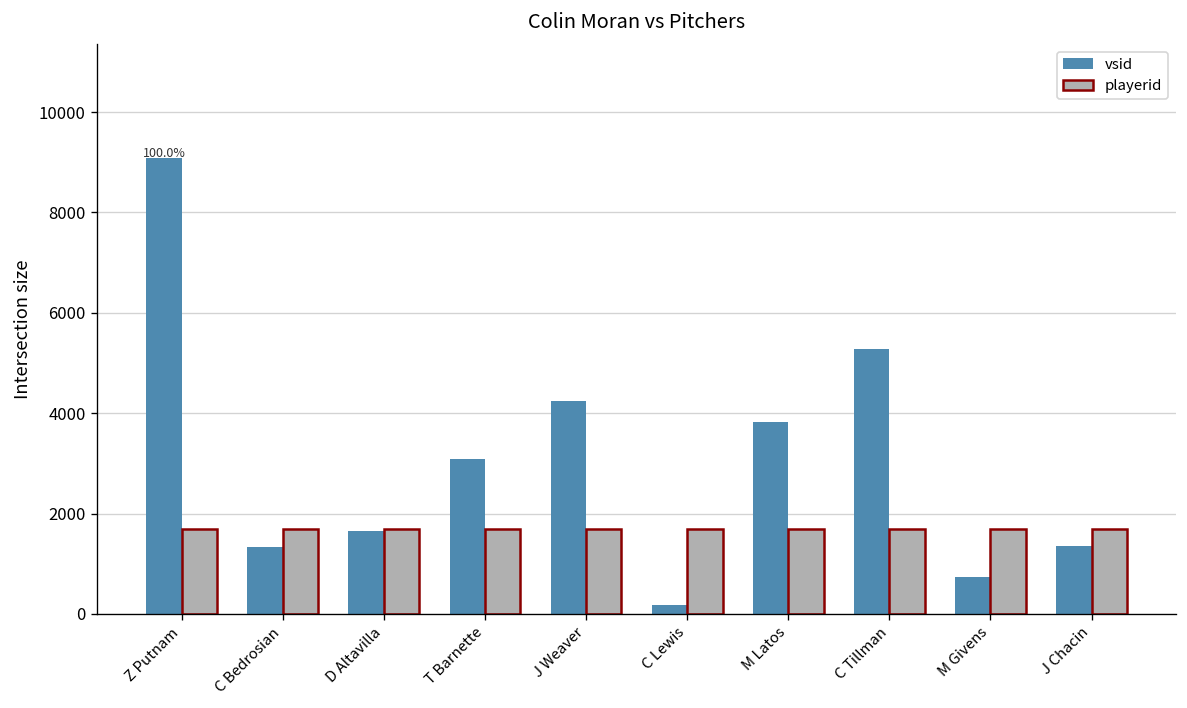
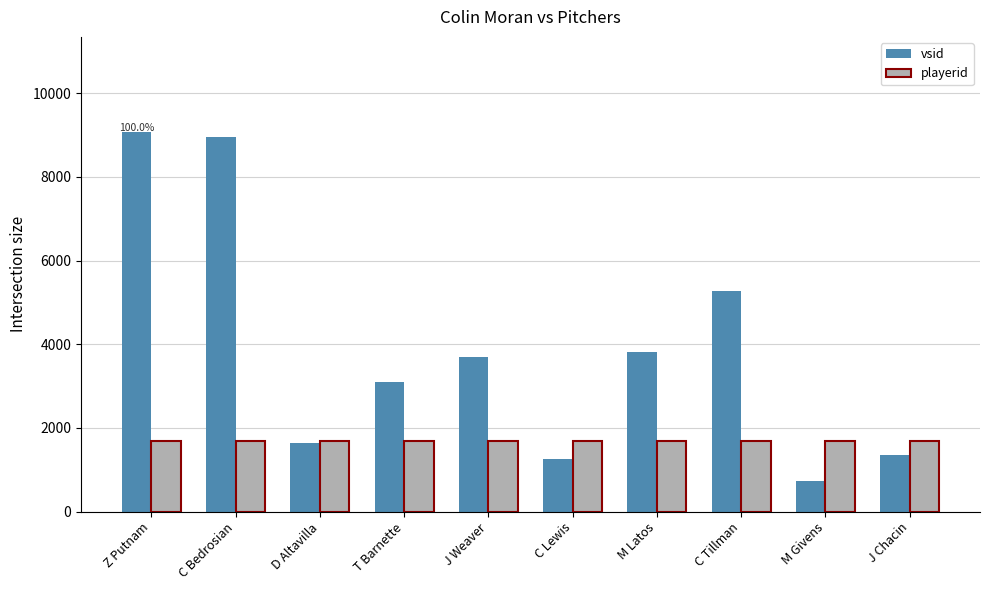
vsid, C Bedrosian: 1300 -> 8900
vsid, J Weaver: 4200 -> 3700
vsid, C Lewis: 200 -> 1300
